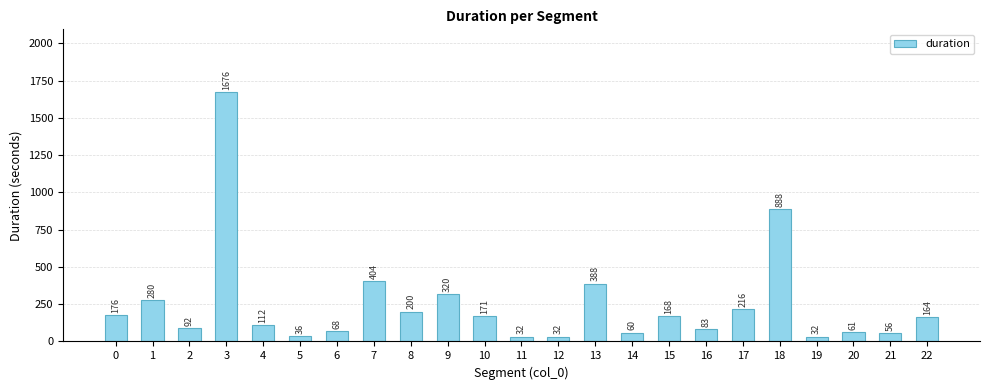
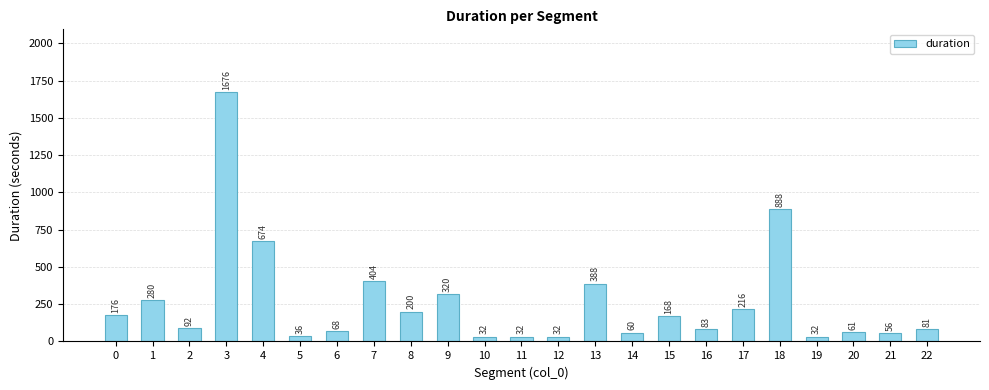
4: 112 -> 674
10: 171 -> 32
22: 164 -> 81
